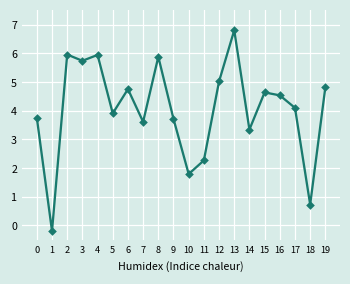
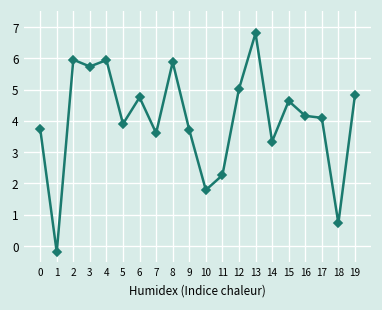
16: 4.5 -> 4.2
